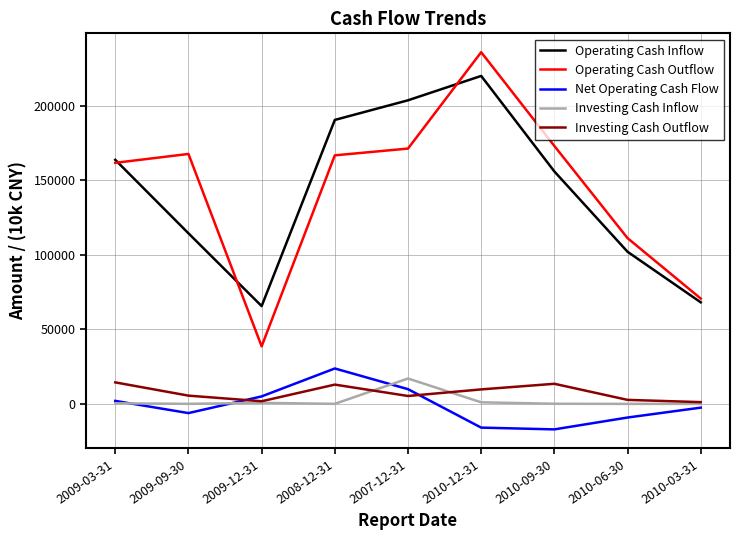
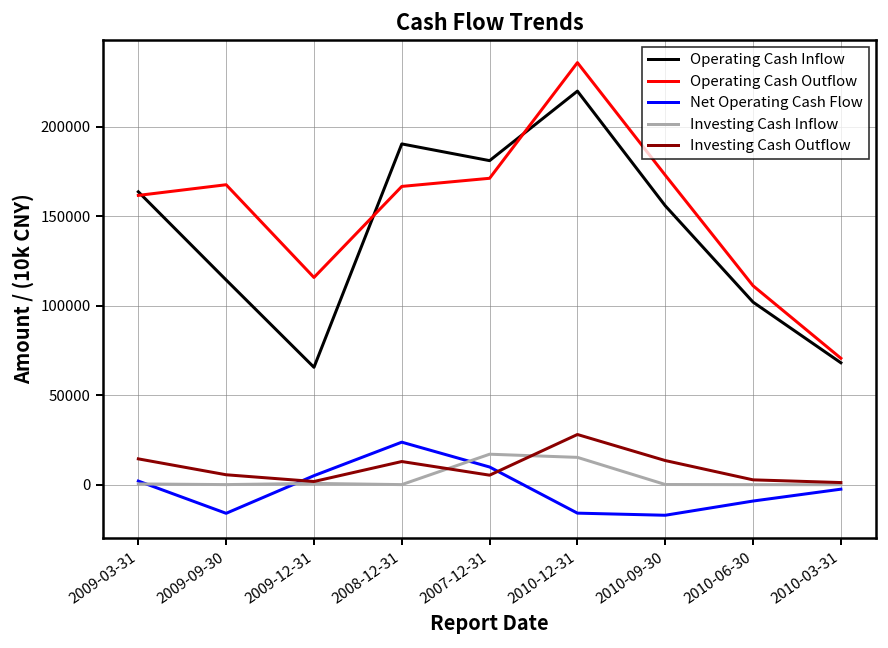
Net Operating Cash Flow, 2009-09-30: -6000 -> -16000
Operating Cash Outflow, 2009-12-31: 39000 -> 116000
Operating Cash Inflow, 2007-12-31: 204000 -> 181000
Investing Cash Inflow, 2010-12-31: 1000 -> 15000
Investing Cash Outflow, 2010-12-31: 10000 -> 28000
